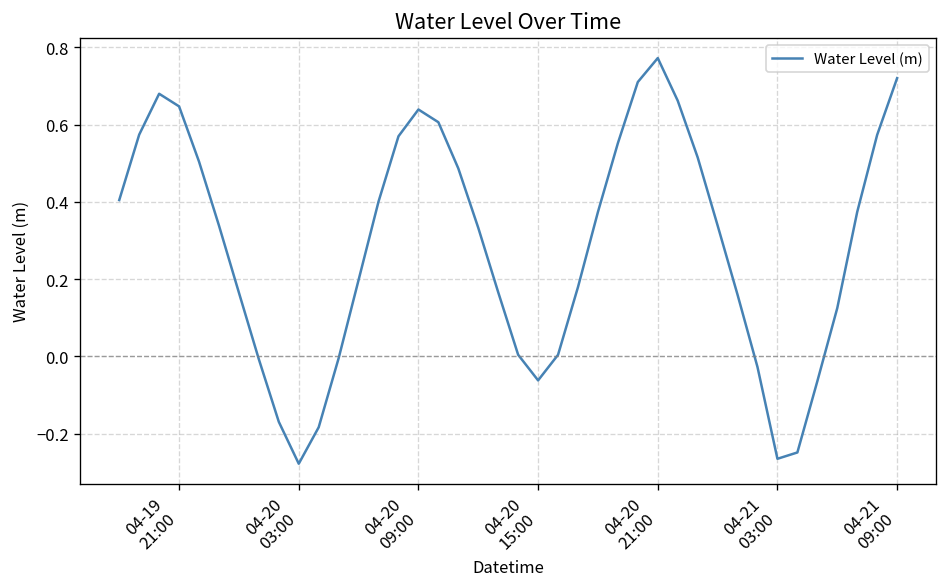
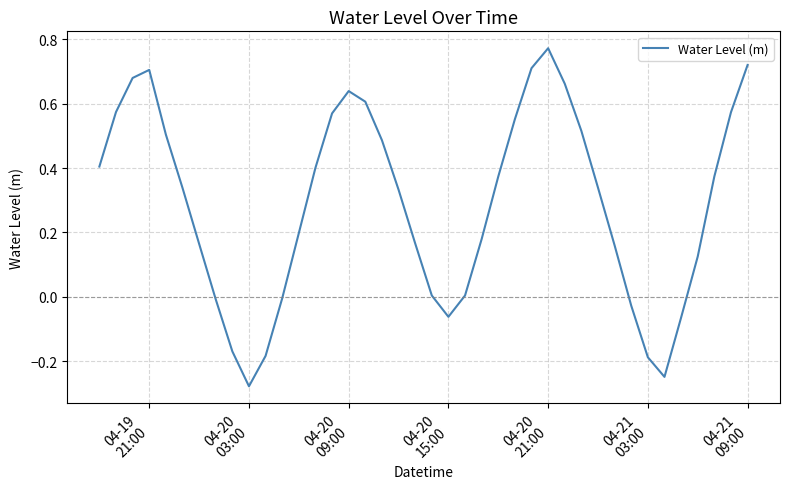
04-19 21:00: 0.65 -> 0.70
04-21 03:00: -0.26 -> -0.19
